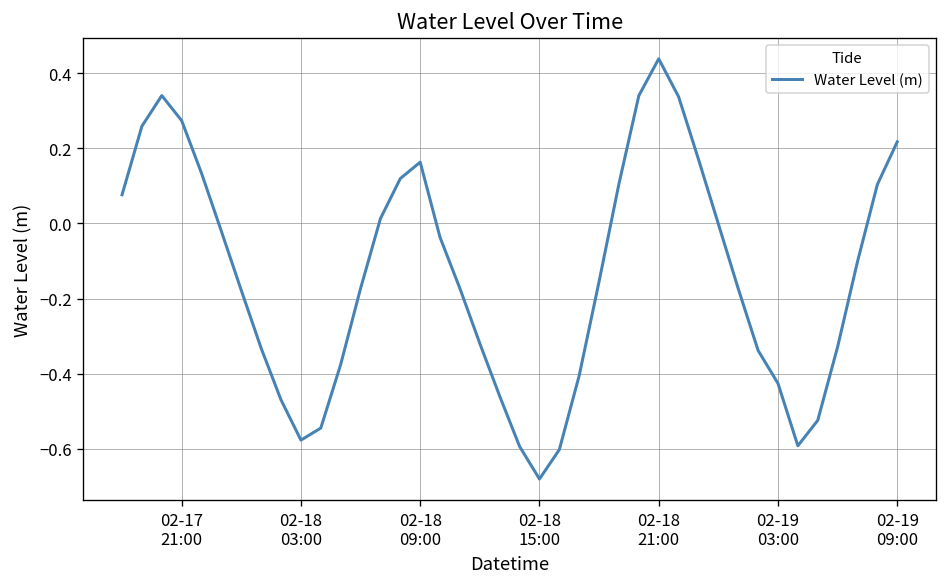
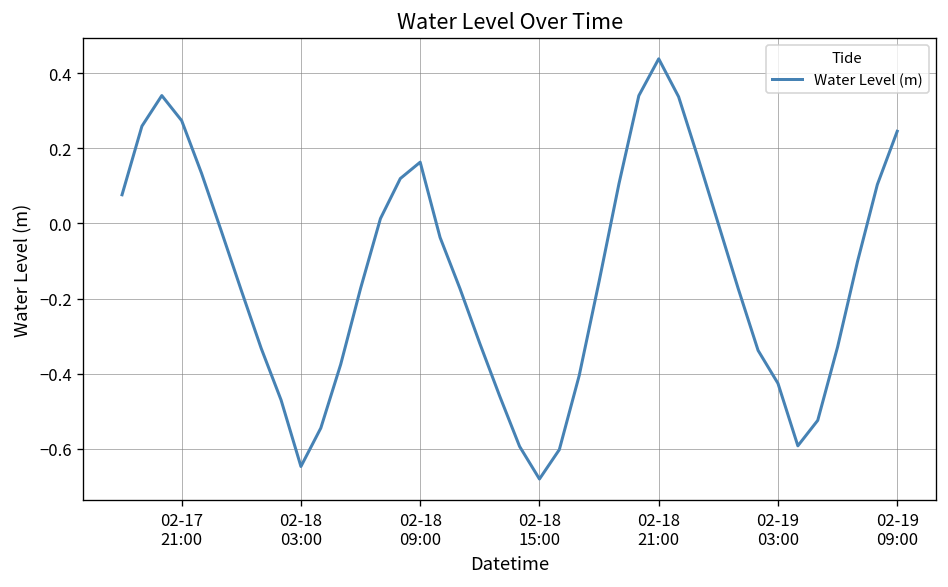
02-18 03:00: -0.58 -> -0.65
02-19 09:00: 0.22 -> 0.25
